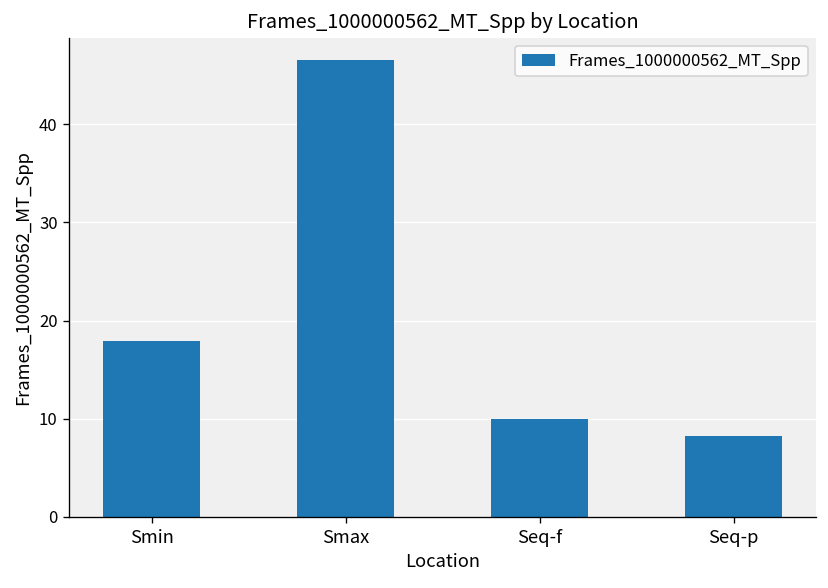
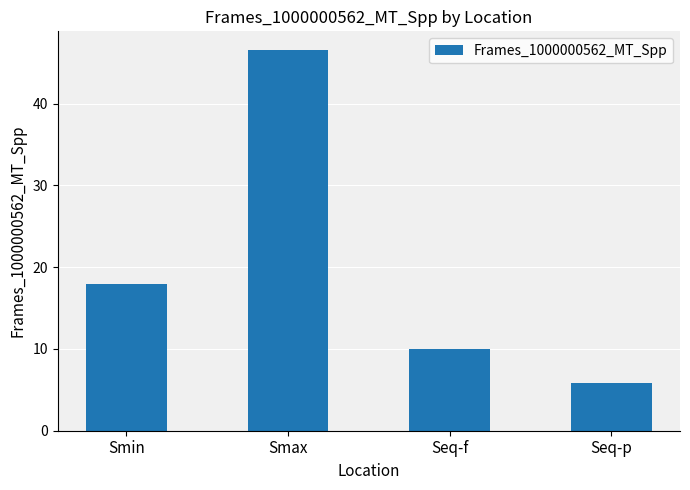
Seq-p: 8 -> 6
